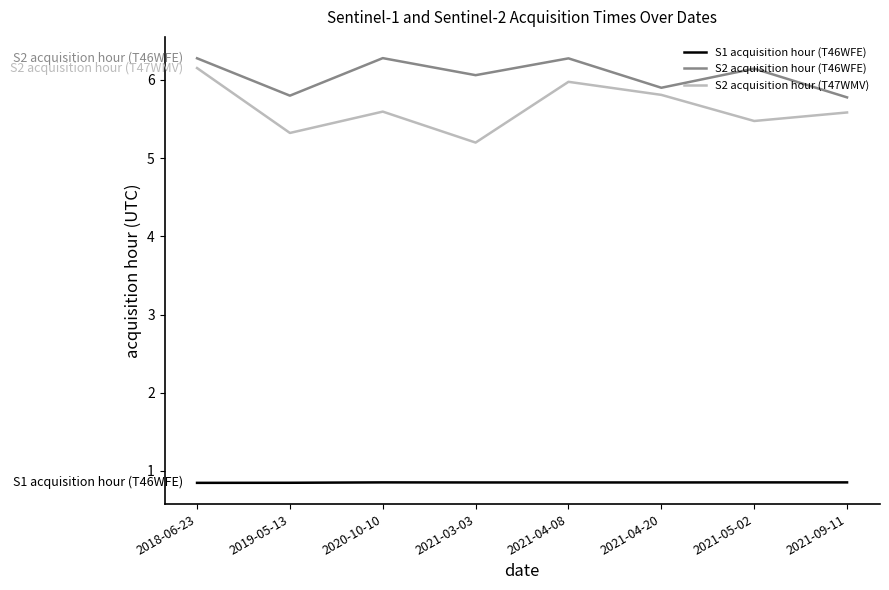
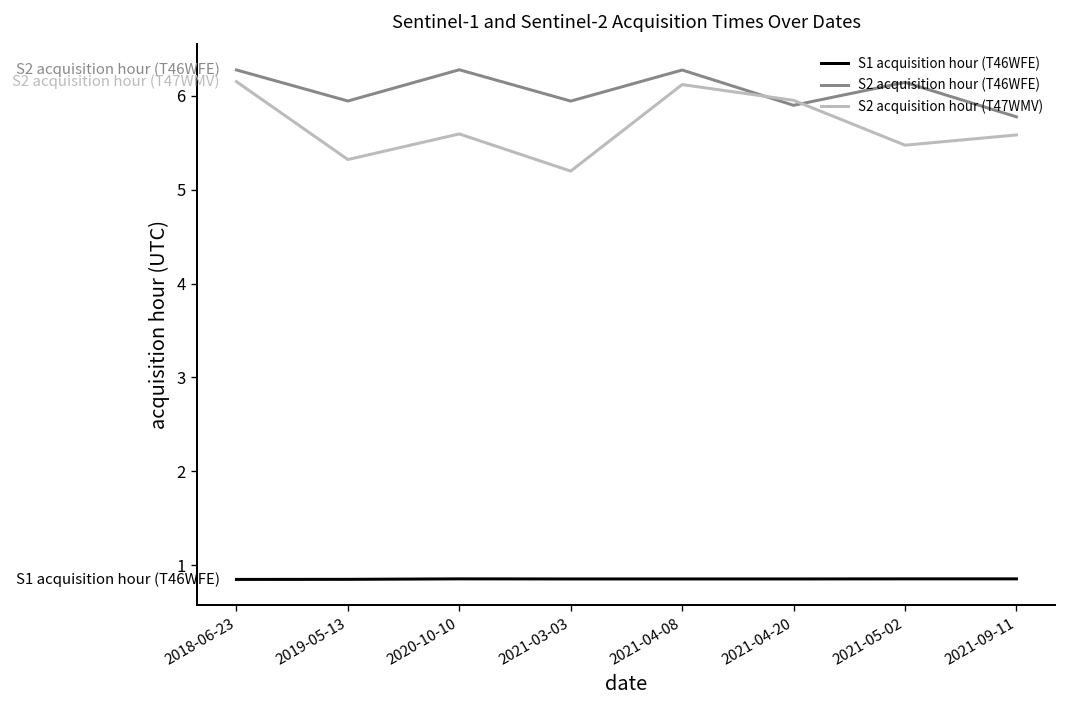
S2 acquisition hour (T46WFE), 2019-05-13: 5.8 -> 5.9
S2 acquisition hour (T46WFE), 2021-03-03: 6.1 -> 5.9
S2 acquisition hour (T47WMV), 2021-04-08: 6.0 -> 6.1
S2 acquisition hour (T47WMV), 2021-04-20: 5.8 -> 6.0
